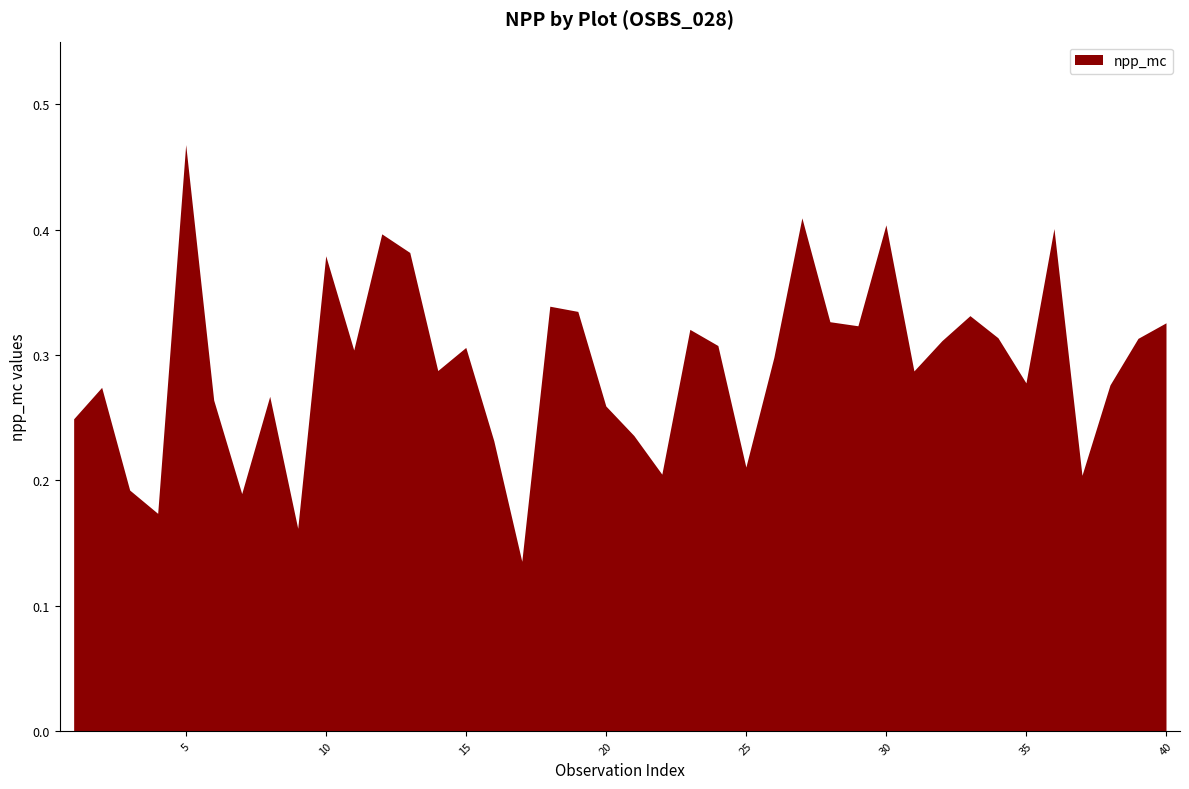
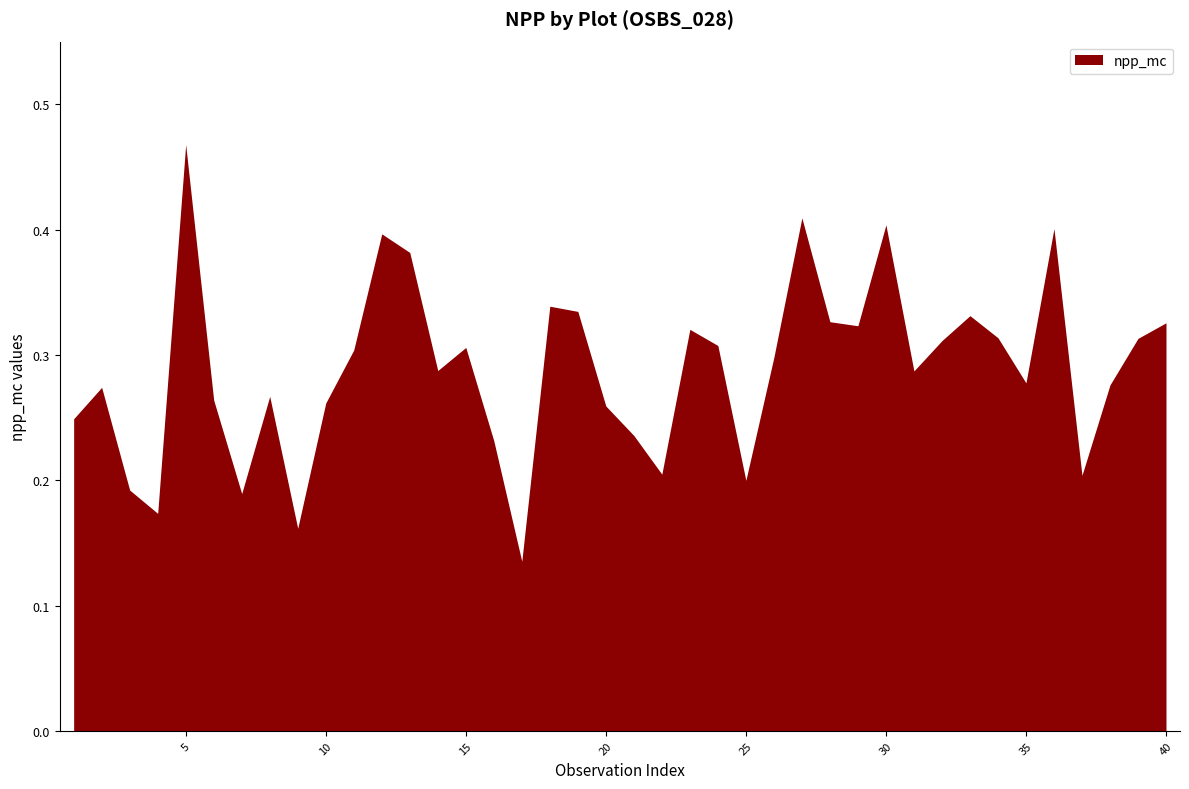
10: 0.379 -> 0.262
25: 0.211 -> 0.200
